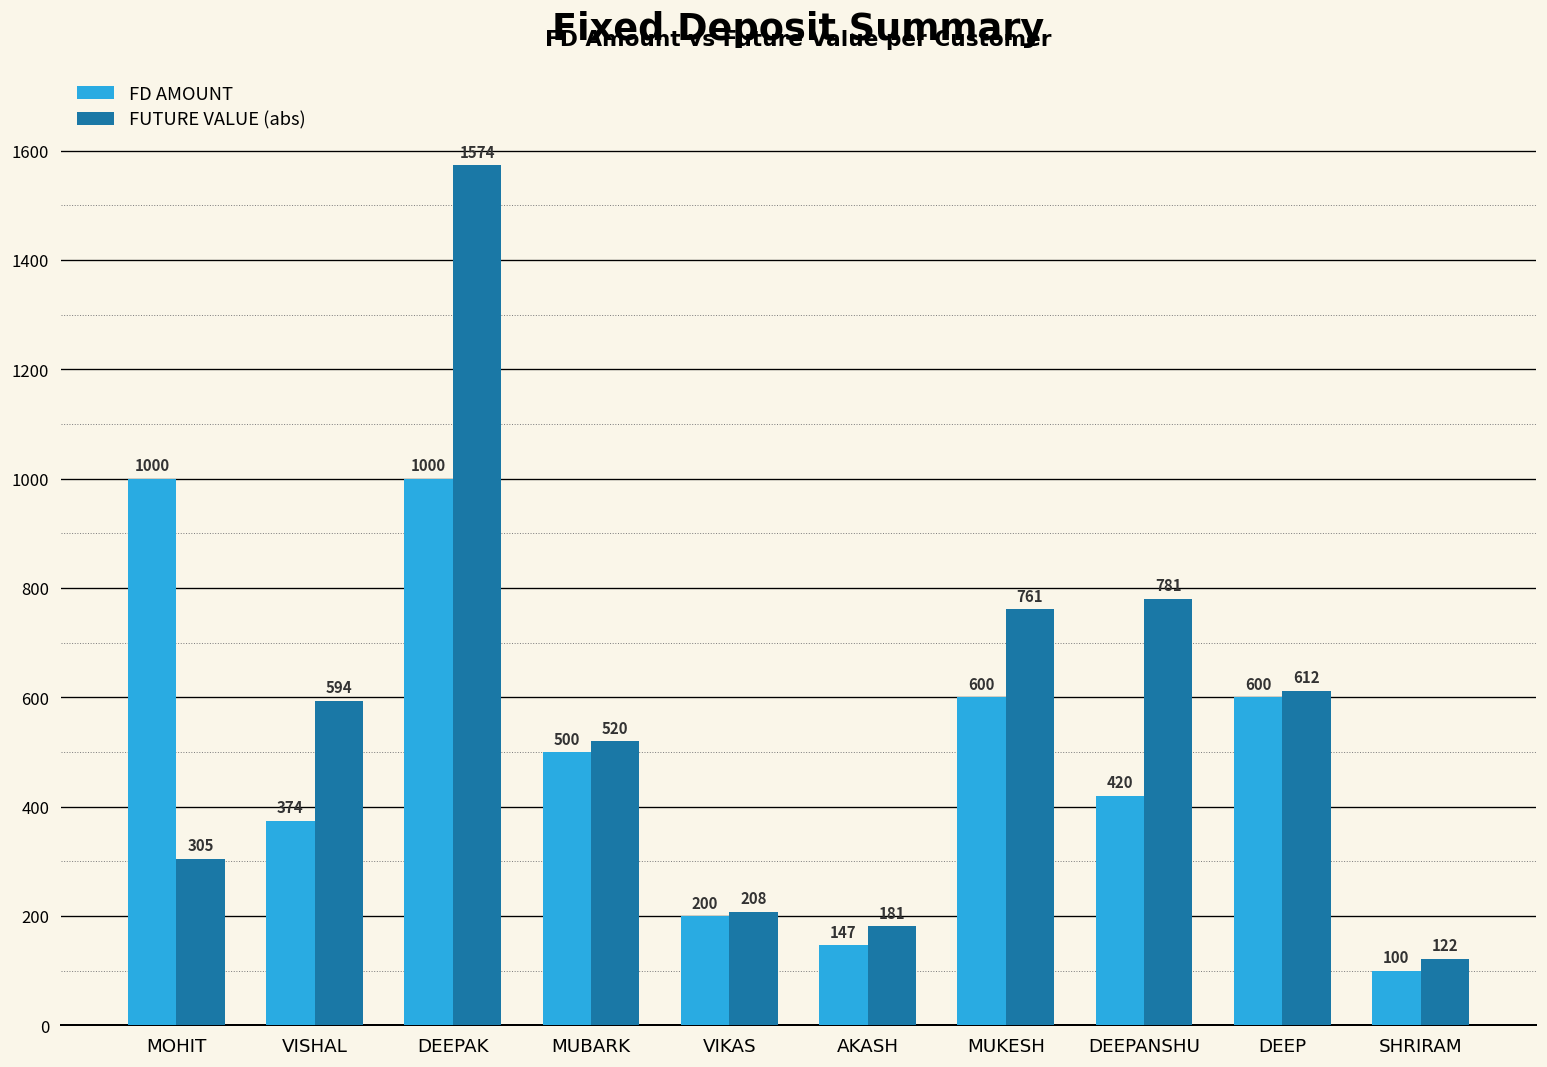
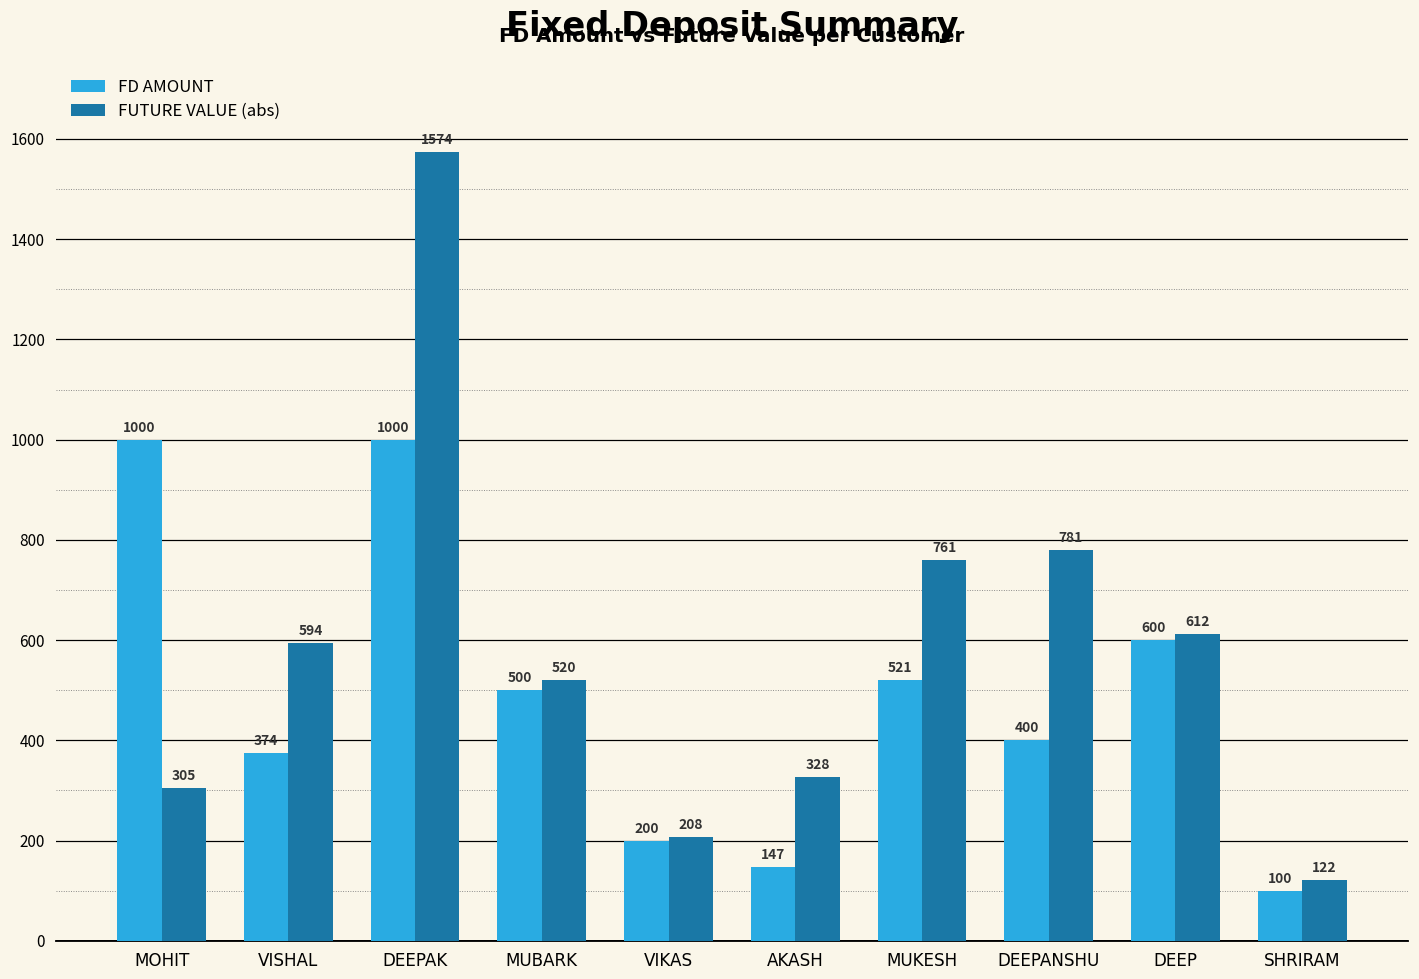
FUTURE VALUE (abs), AKASH: 181 -> 328
FD AMOUNT, MUKESH: 600 -> 521
FD AMOUNT, DEEPANSHU: 420 -> 400
